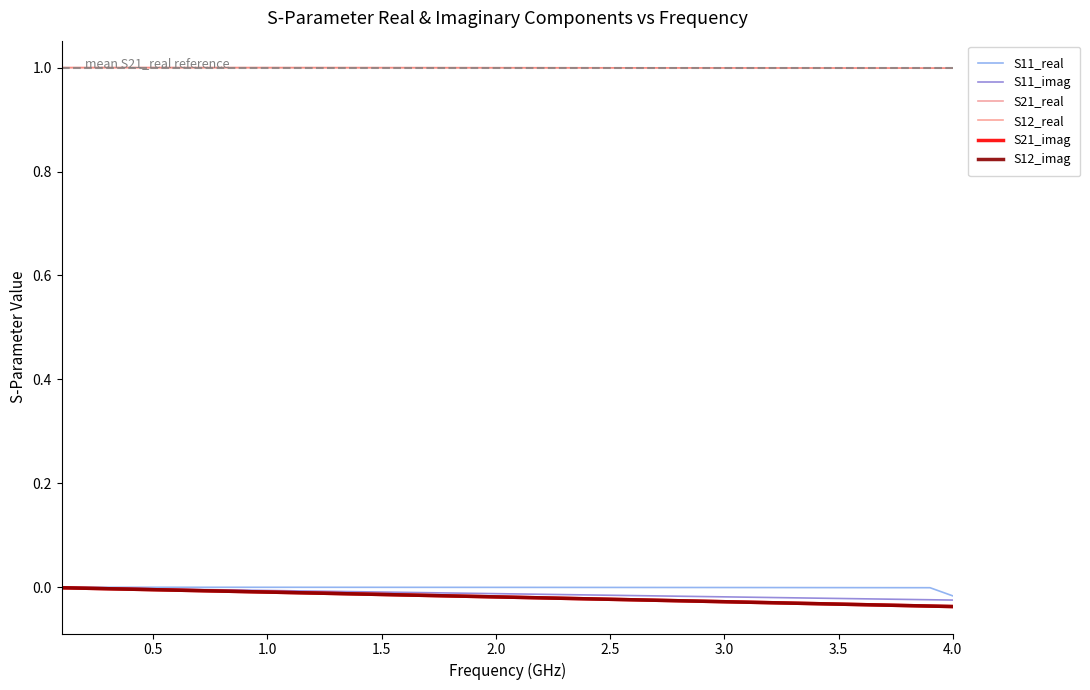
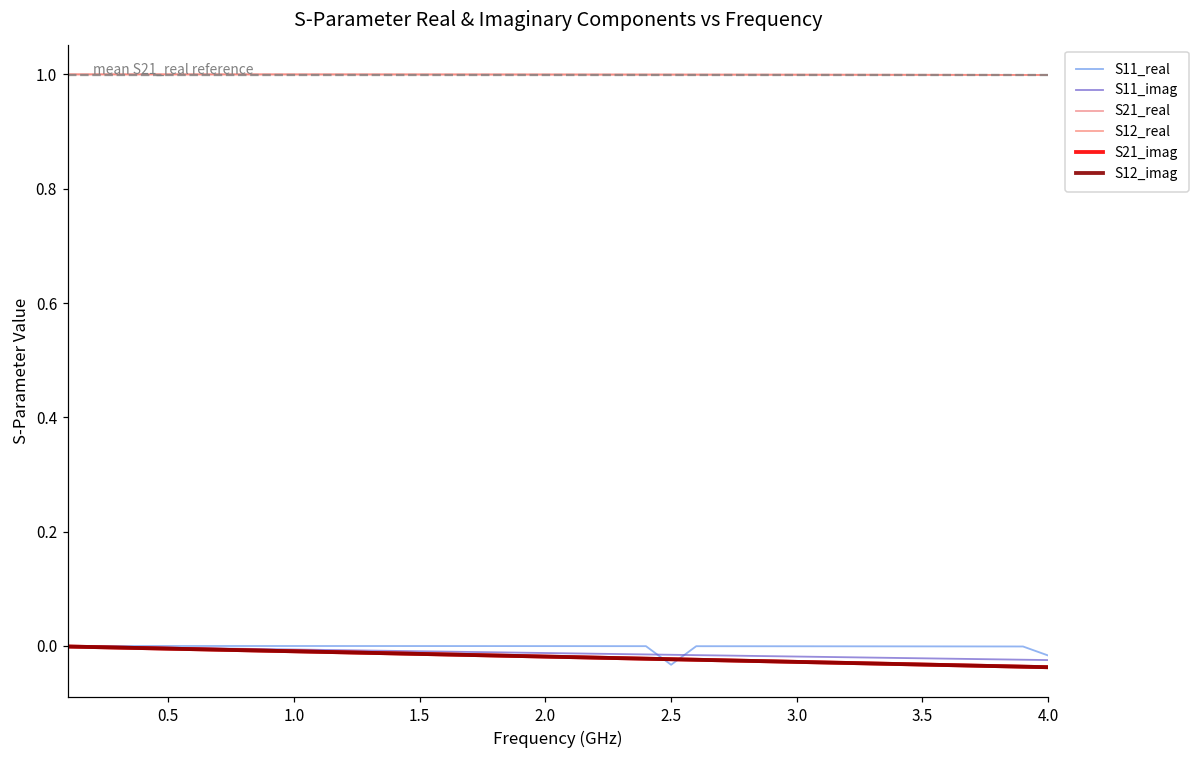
S11_real, 2.5: 0.00 -> -0.03
